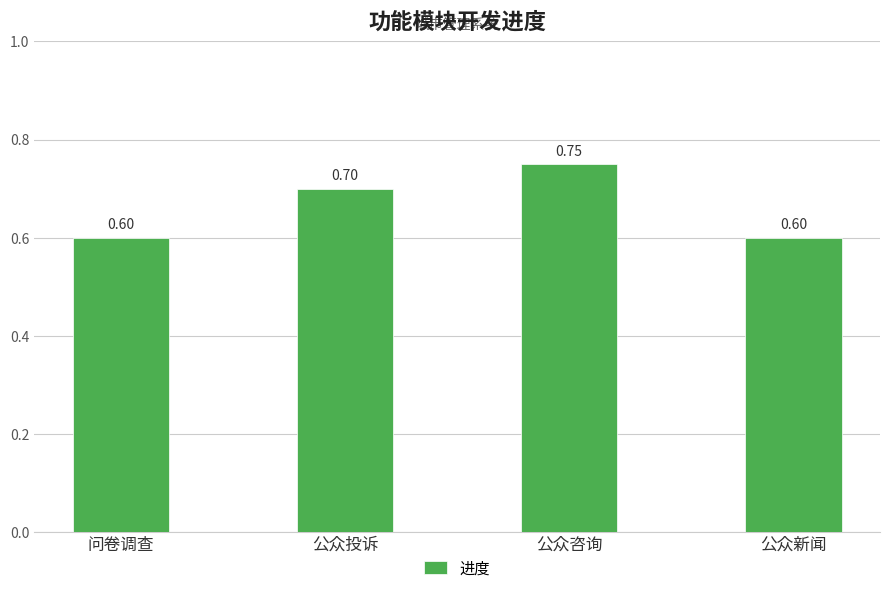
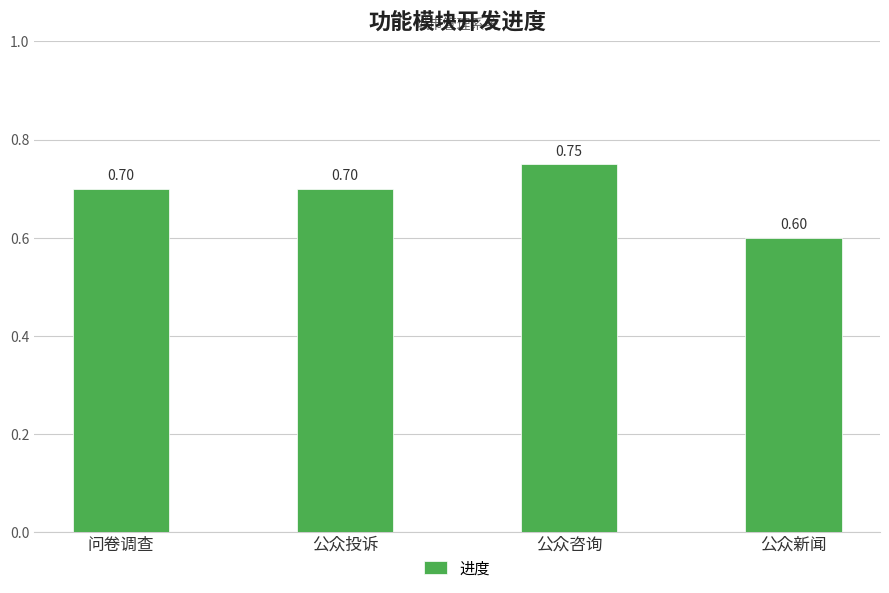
问卷调查: 0.60 -> 0.70
